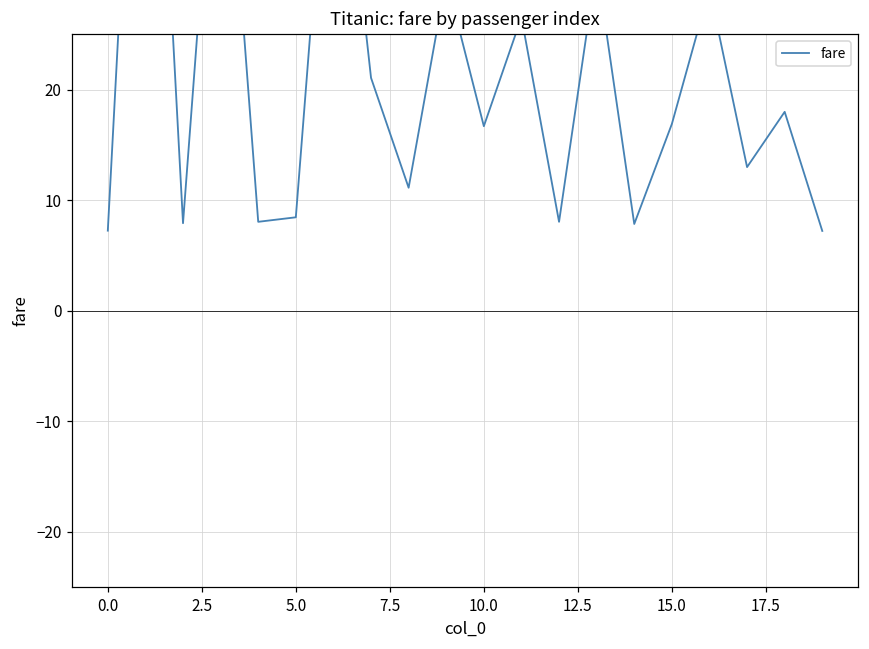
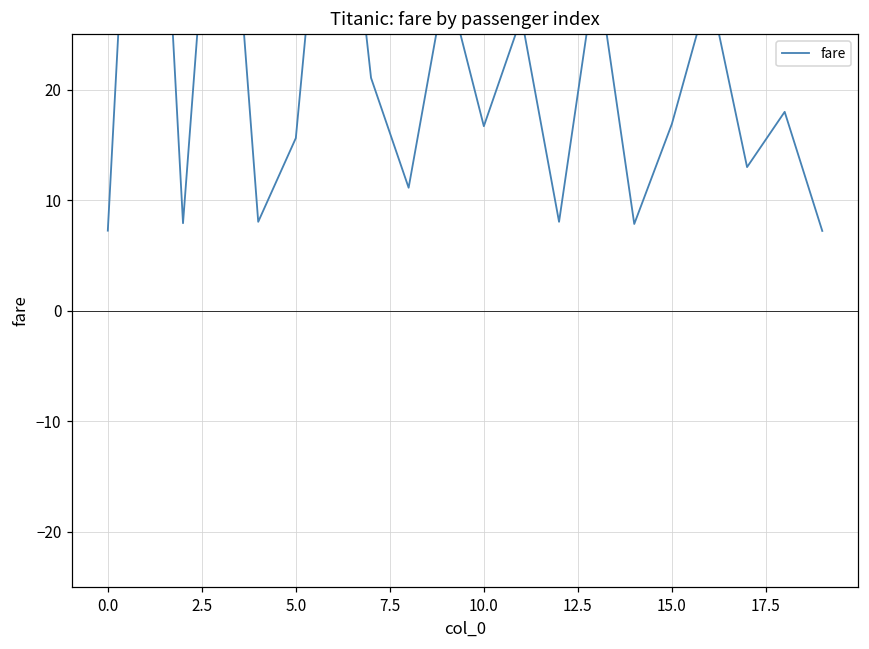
5.0: 8.5 -> 15.6
